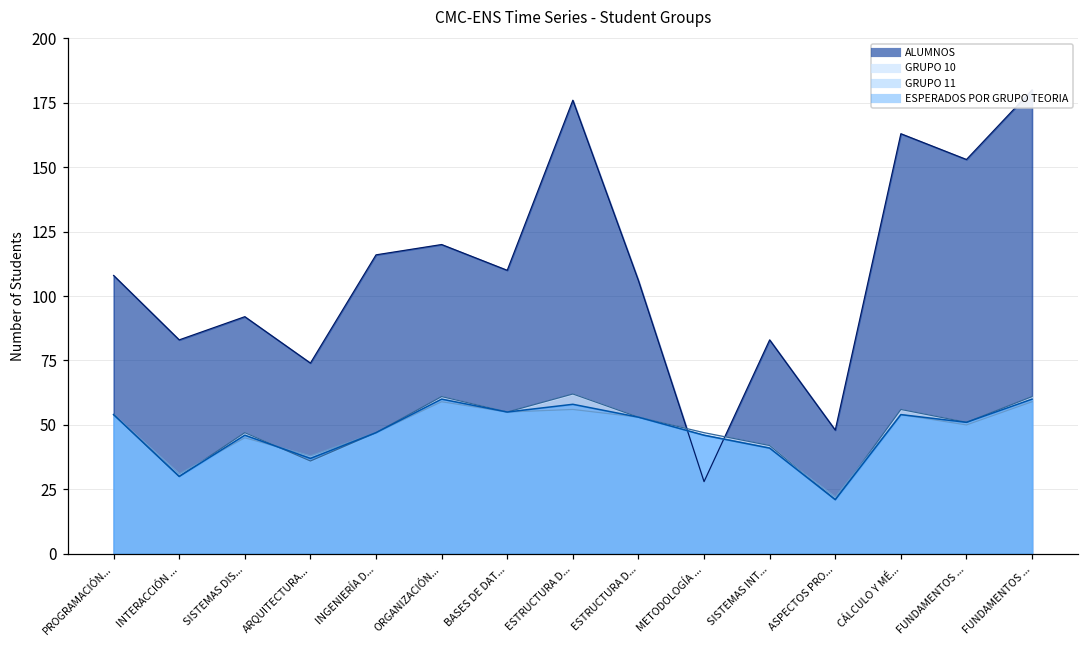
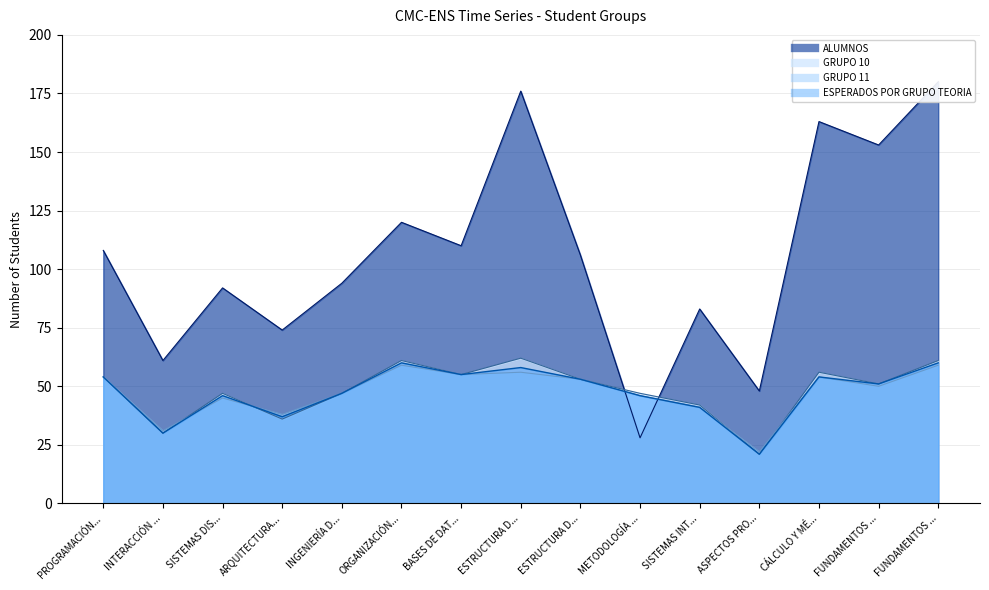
ALUMNOS, INTERACCIÓN ...: 83 -> 61
ALUMNOS, INGENIERÍA D...: 116 -> 94
